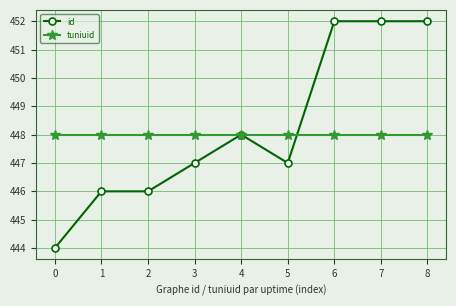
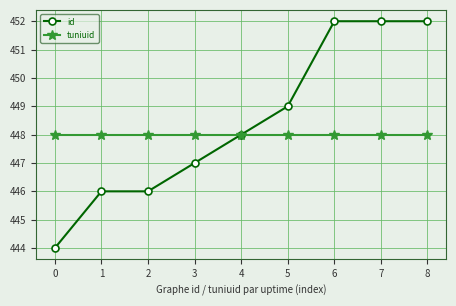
id, 5: 447 -> 449
